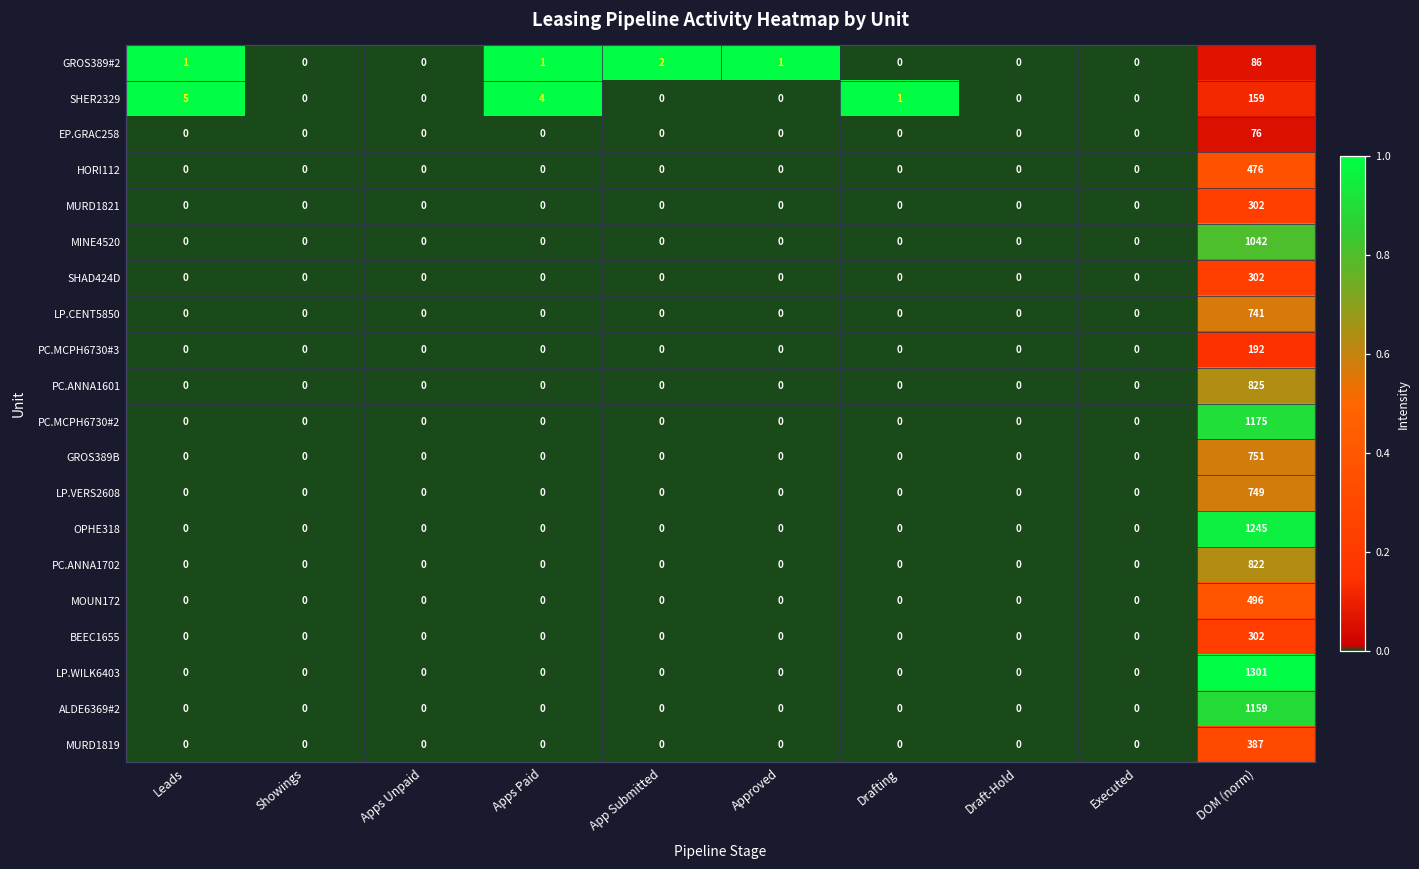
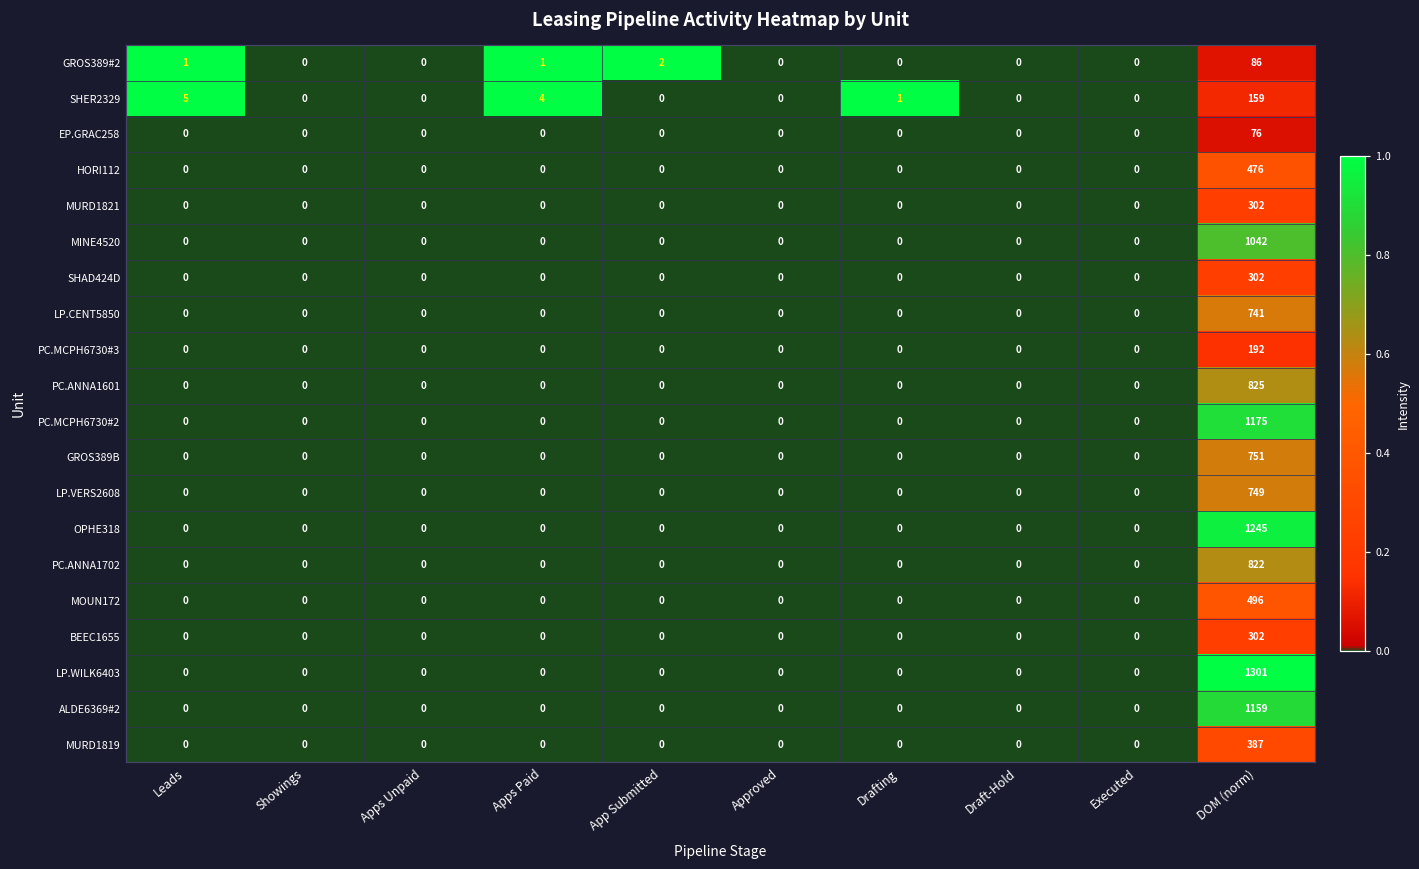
GROS389#2, Approved: 1 -> 0
